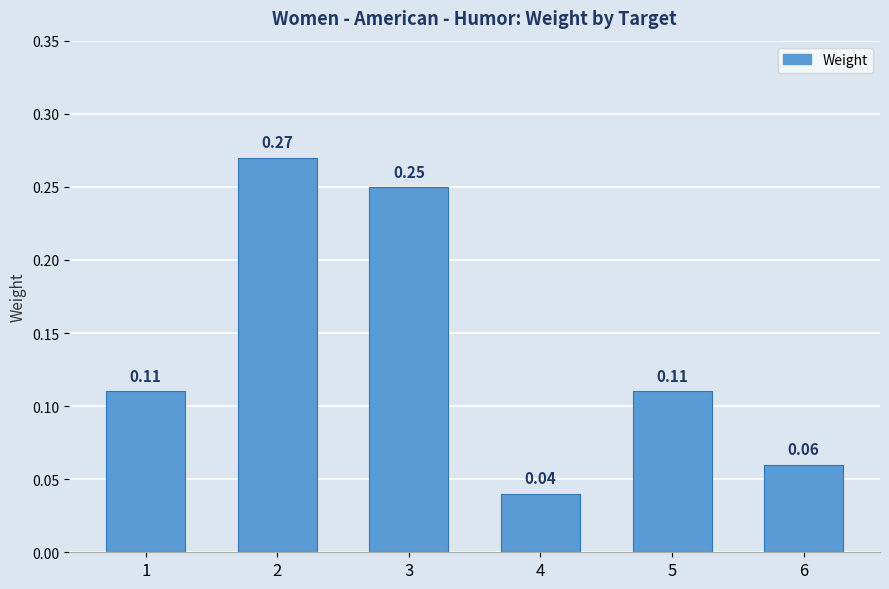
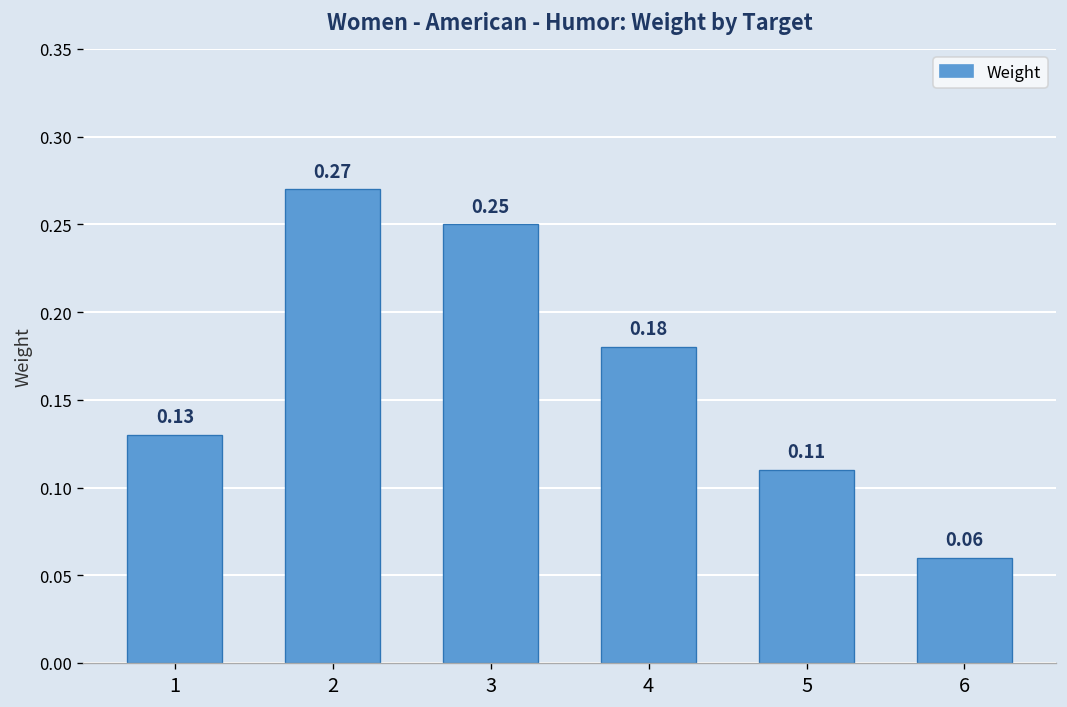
1: 0.11 -> 0.13
4: 0.04 -> 0.18
